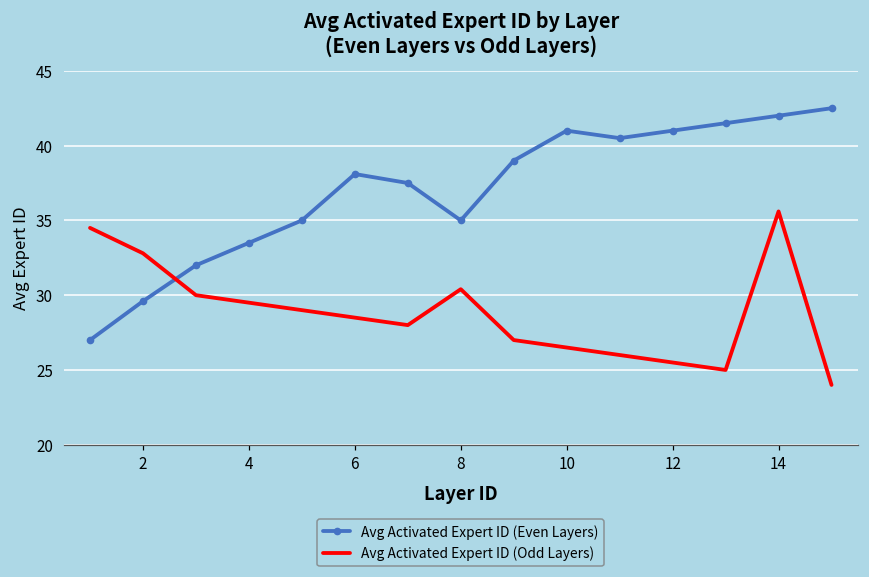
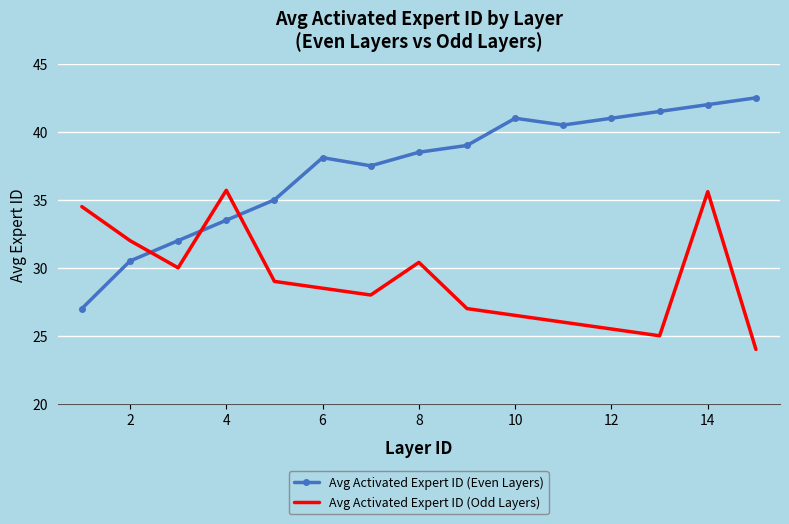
Avg Activated Expert ID (Even Layers), 2: 29.6 -> 30.5
Avg Activated Expert ID (Odd Layers), 2: 32.8 -> 32.0
Avg Activated Expert ID (Odd Layers), 4: 29.5 -> 35.7
Avg Activated Expert ID (Even Layers), 8: 35.0 -> 38.5
